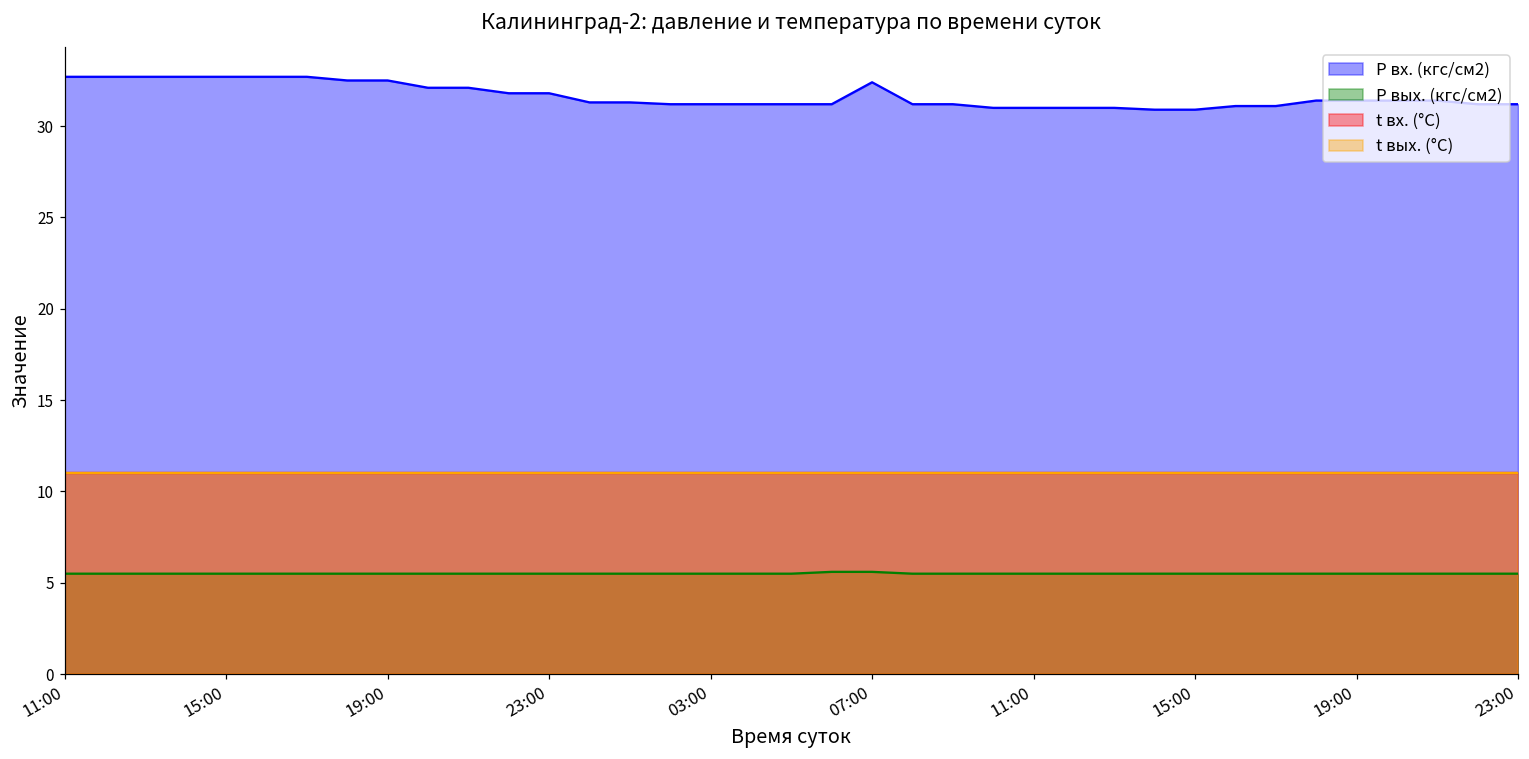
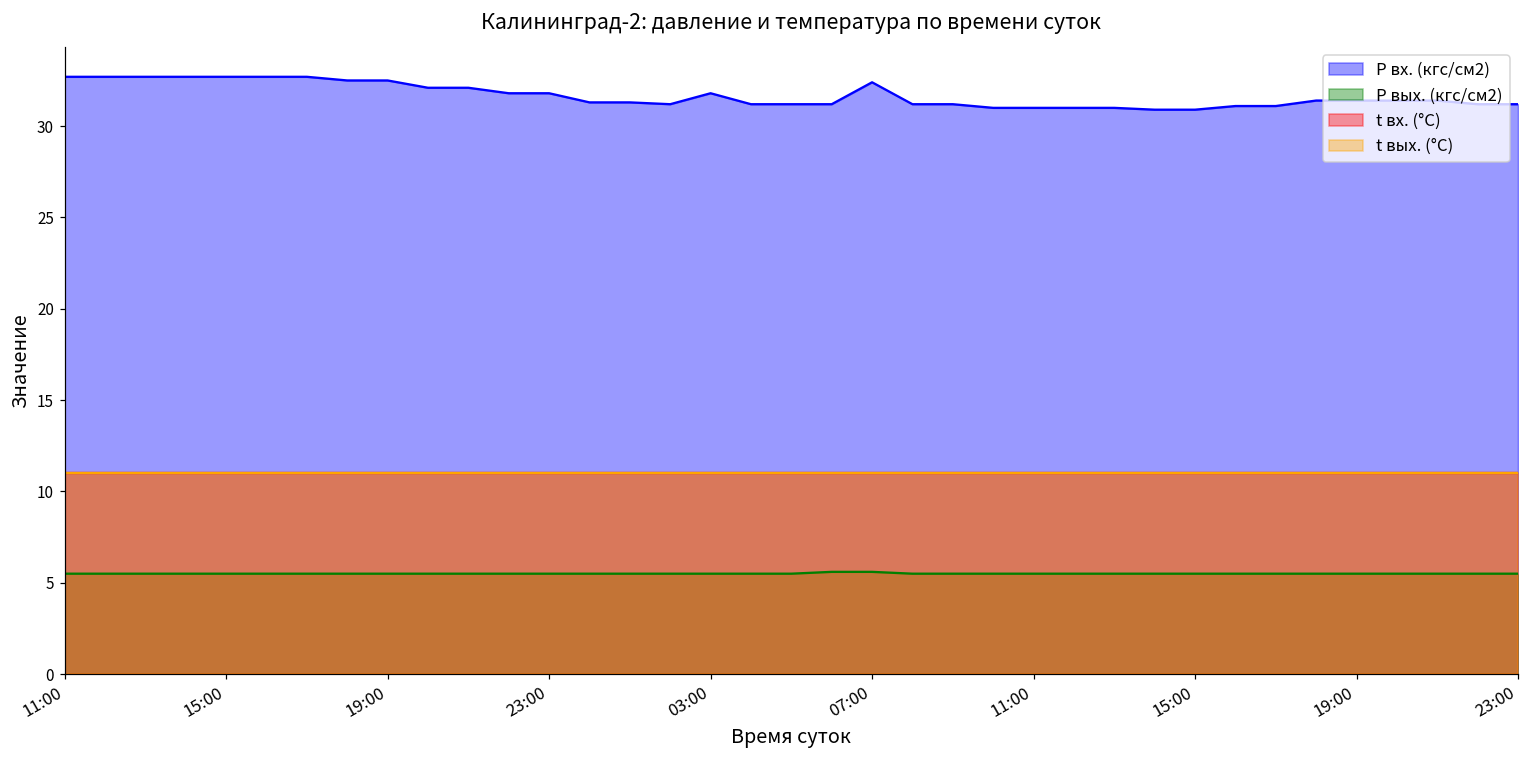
P вх. (кгс/см2), 03:00: 31.2 -> 31.8
